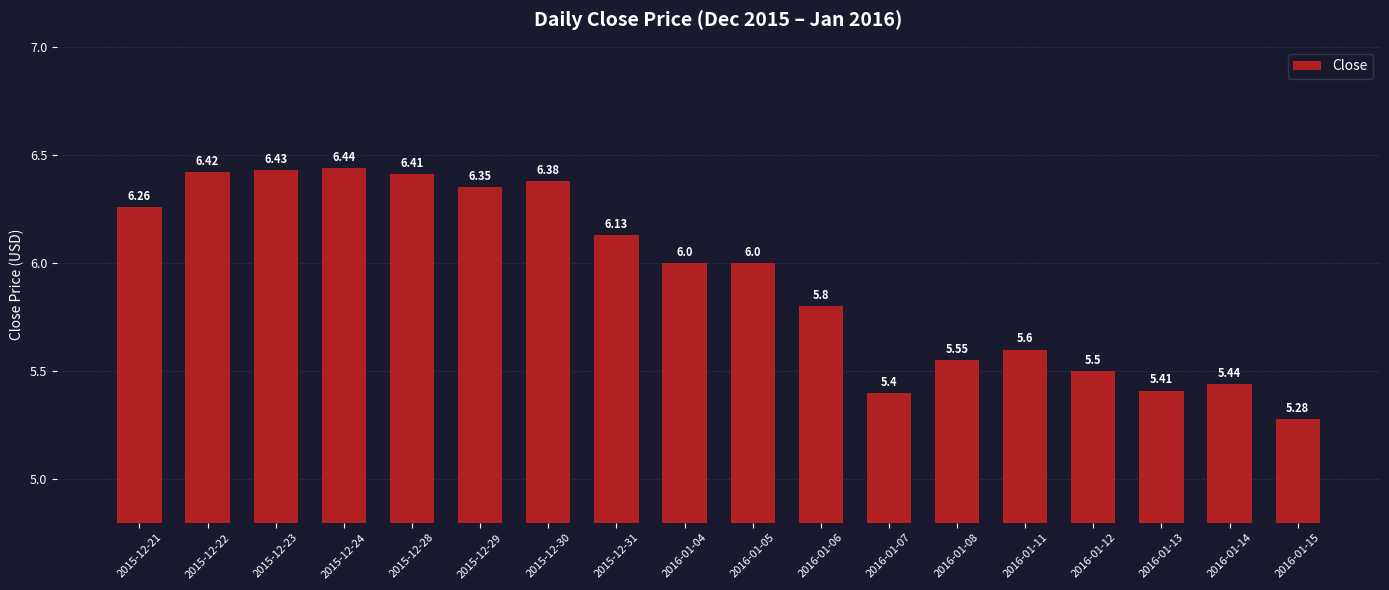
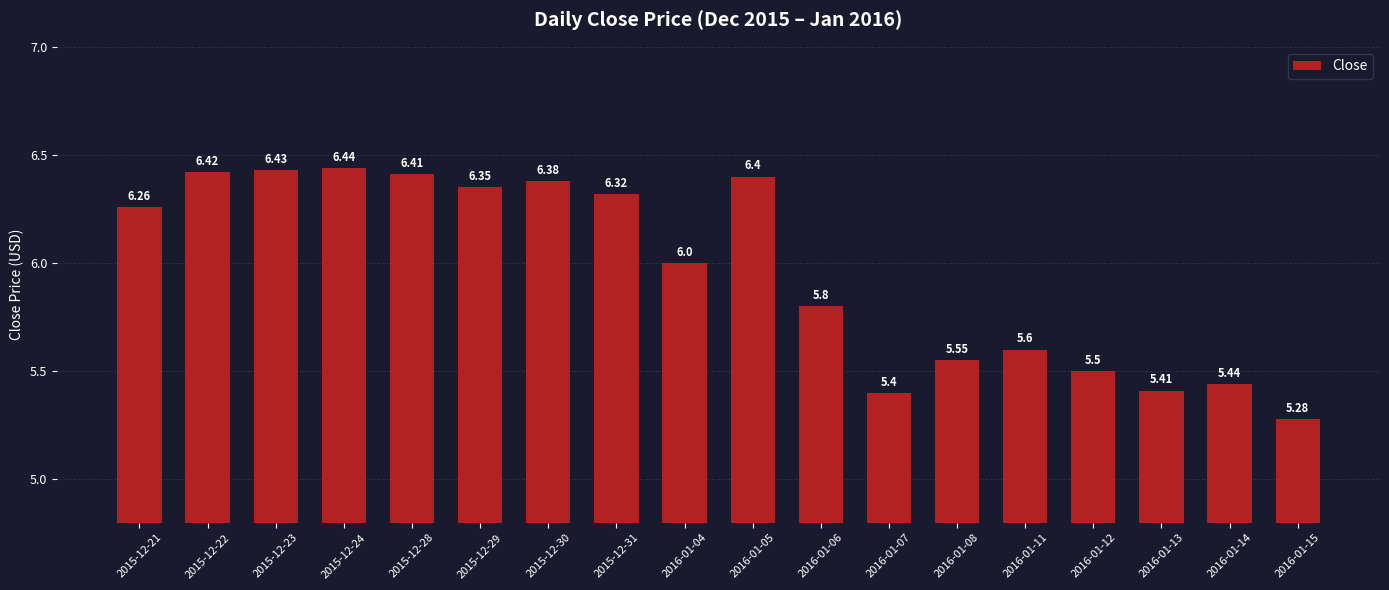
2015-12-31: 6.13 -> 6.32
2016-01-05: 6.0 -> 6.4
